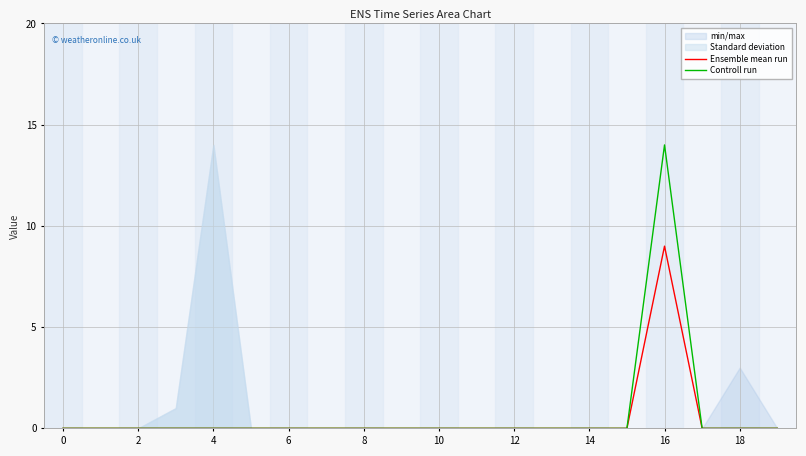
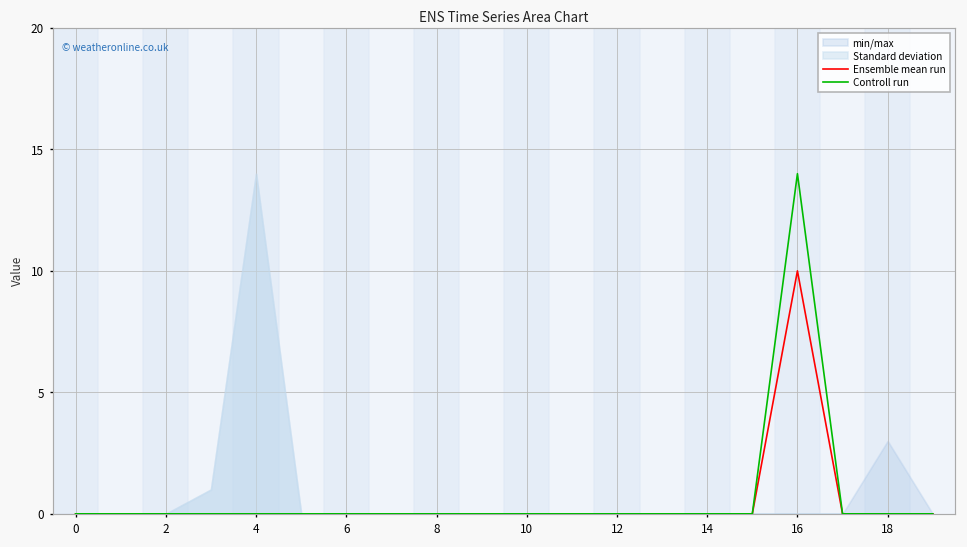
Ensemble mean run, 16: 9 -> 10
